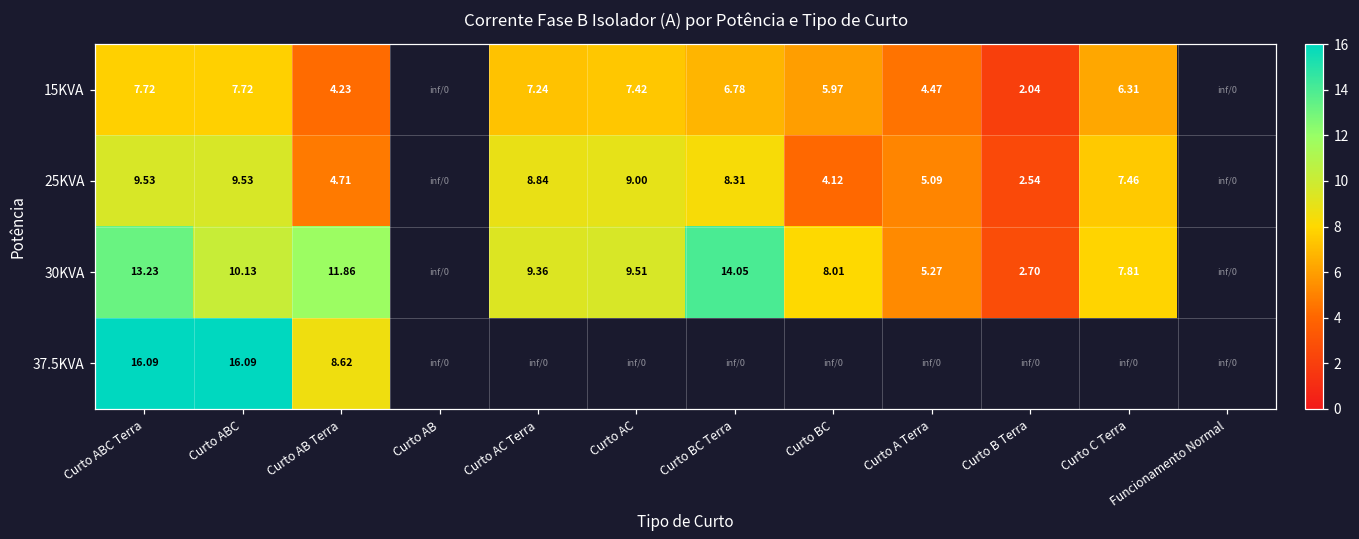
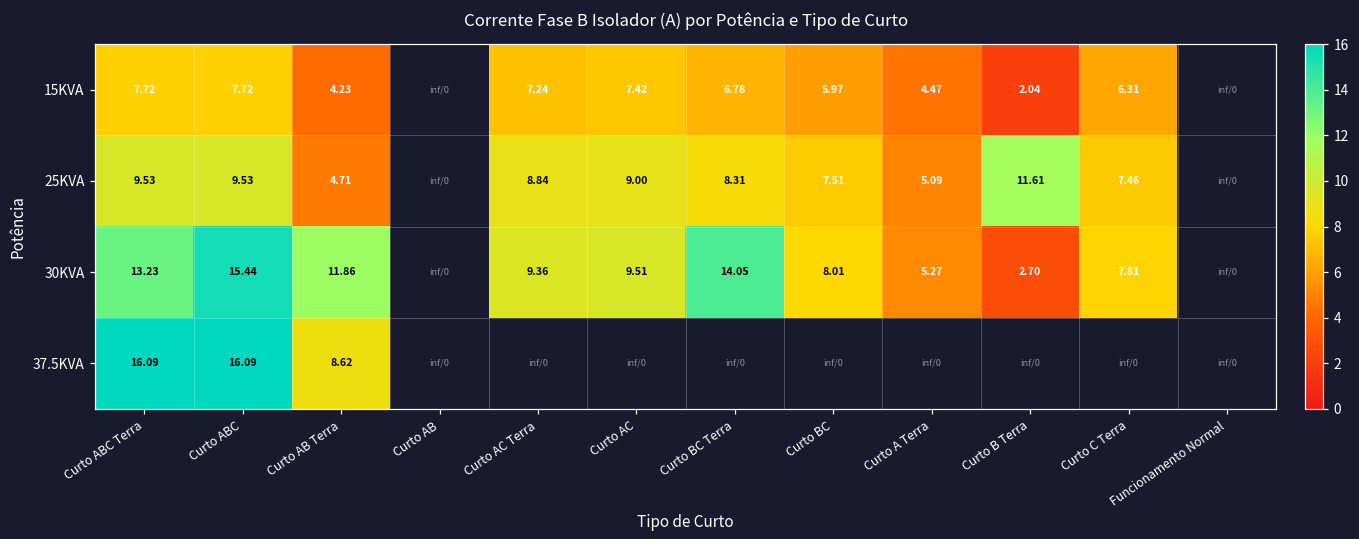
25KVA, Curto BC: 4.12 -> 7.51
25KVA, Curto B Terra: 2.54 -> 11.61
30KVA, Curto ABC: 10.13 -> 15.44
